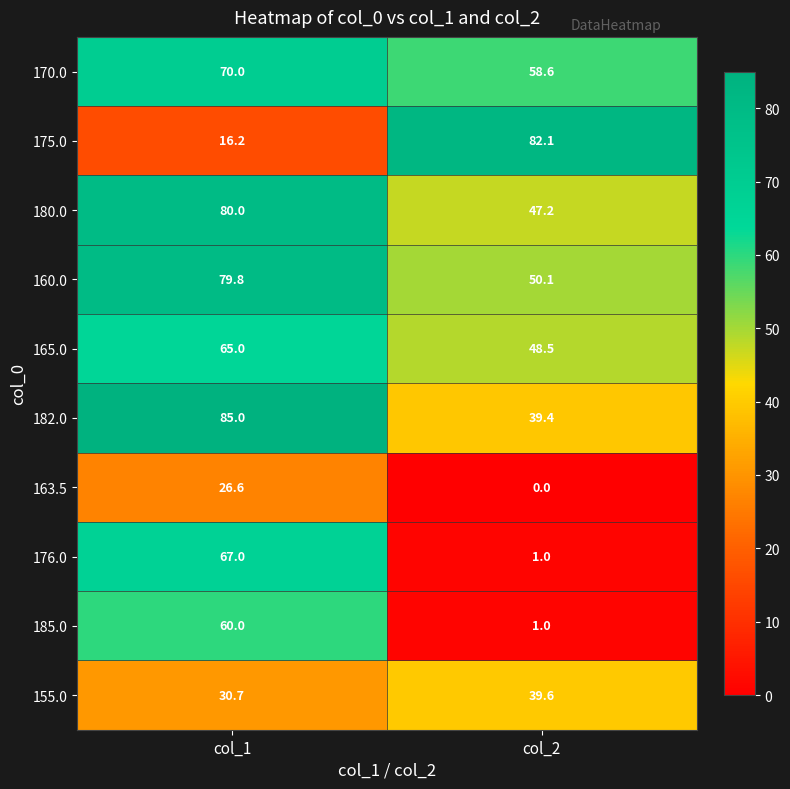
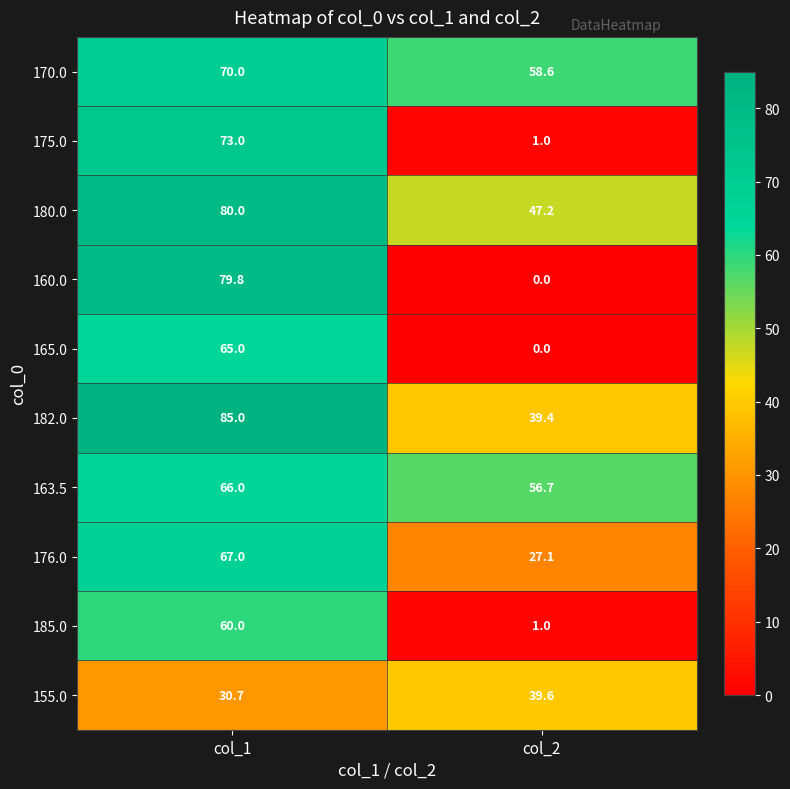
175.0, col_1: 16.2 -> 73.0
175.0, col_2: 82.1 -> 1.0
160.0, col_2: 50.1 -> 0.0
165.0, col_2: 48.5 -> 0.0
163.5, col_1: 26.6 -> 66.0
163.5, col_2: 0.0 -> 56.7
176.0, col_2: 1.0 -> 27.1
